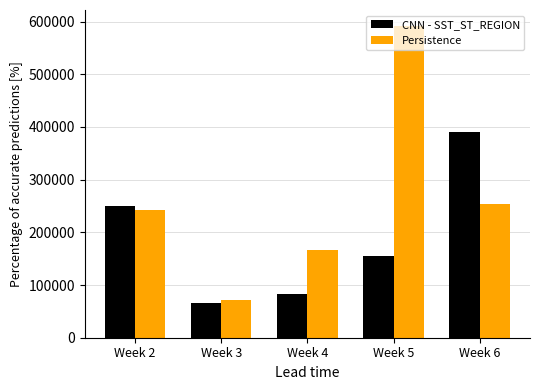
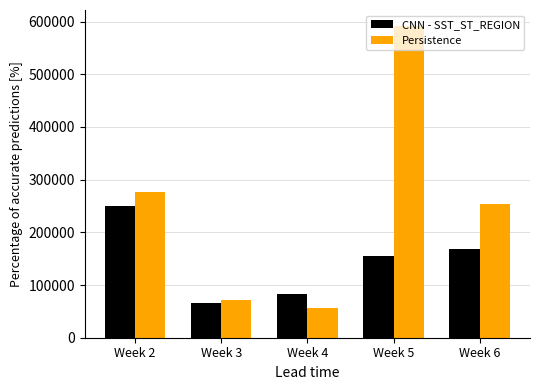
Persistence, Week 2: 240000 -> 280000
Persistence, Week 4: 170000 -> 60000
CNN - SST_ST_REGION, Week 6: 390000 -> 170000
